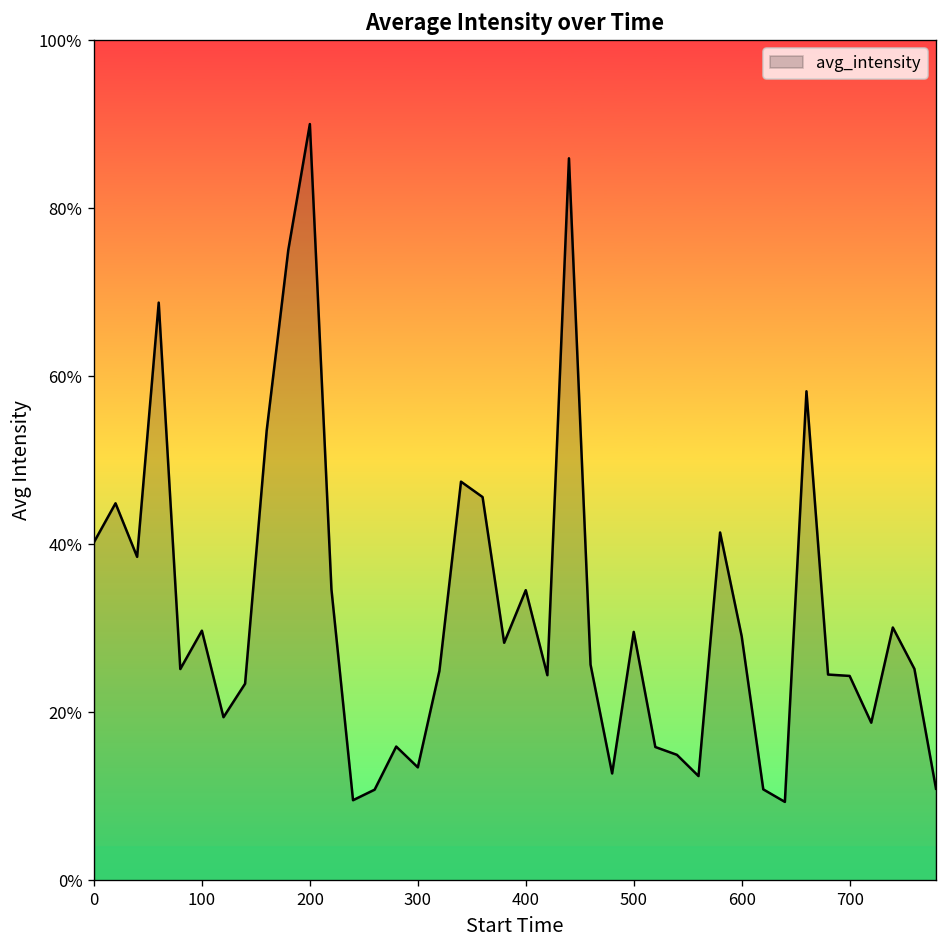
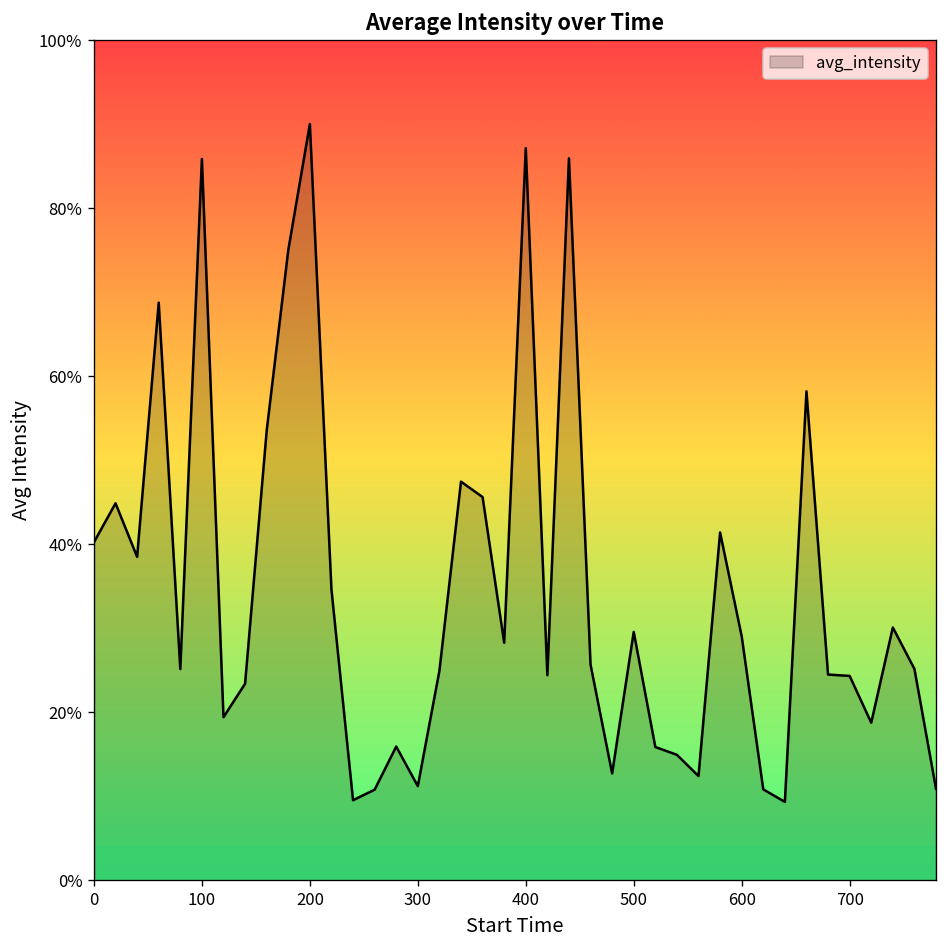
100: 30% -> 86%
300: 13% -> 11%
400: 35% -> 87%
